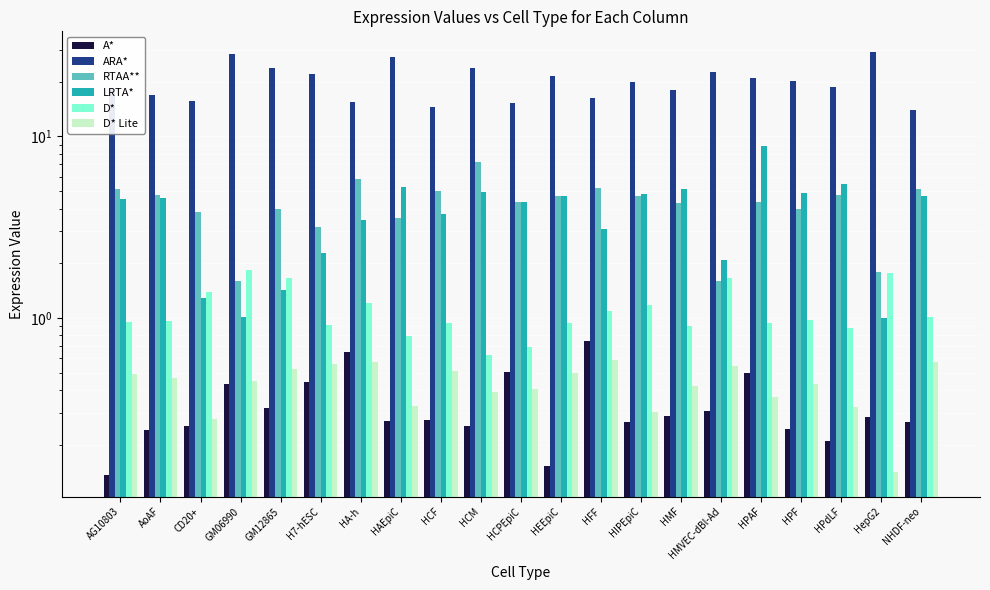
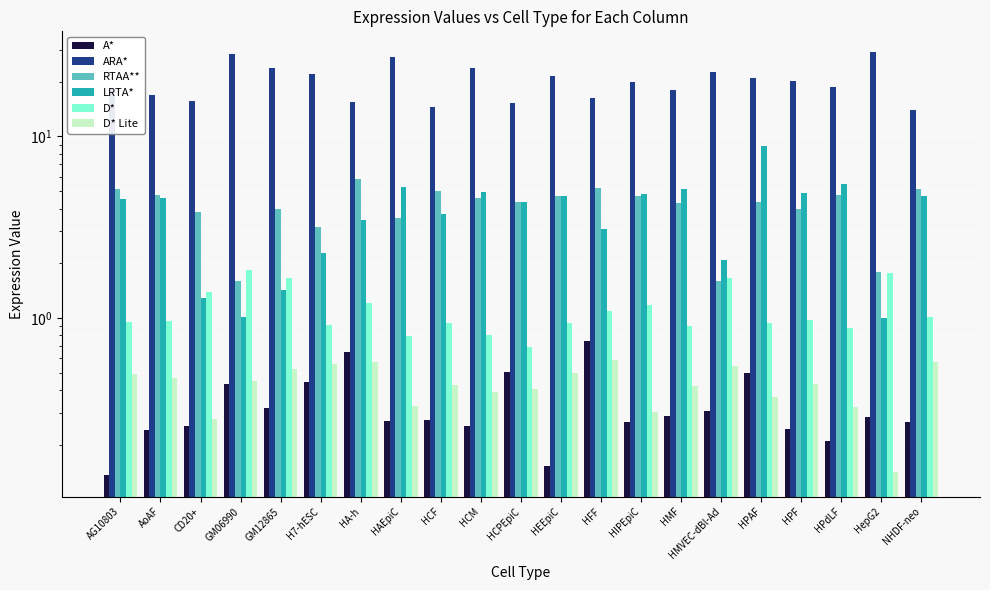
D* Lite, HCF: 0.51 -> 0.42
RTAA**, HCM: 7.2 -> 4.6
D*, HCM: 0.63 -> 0.8
